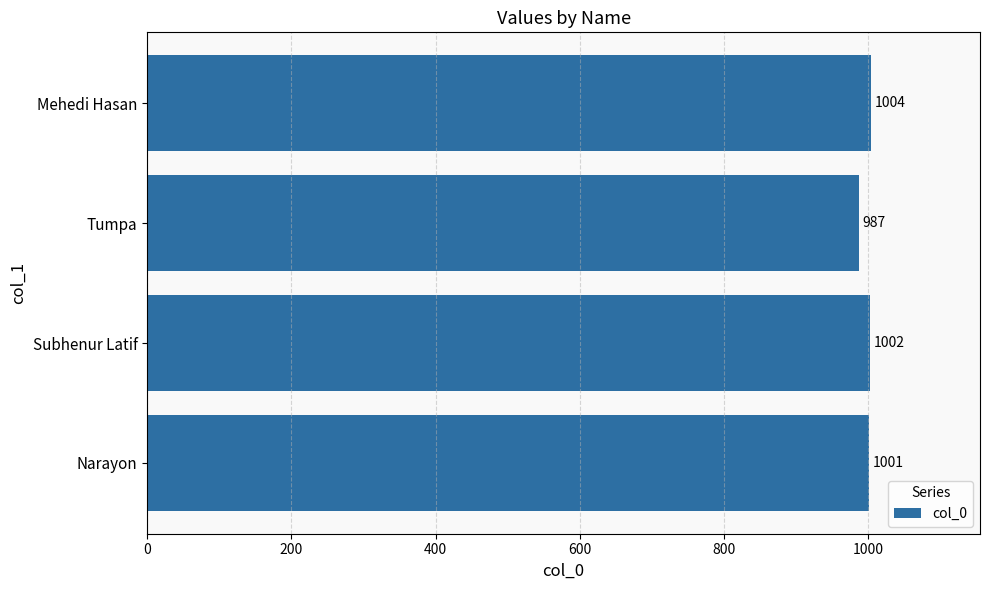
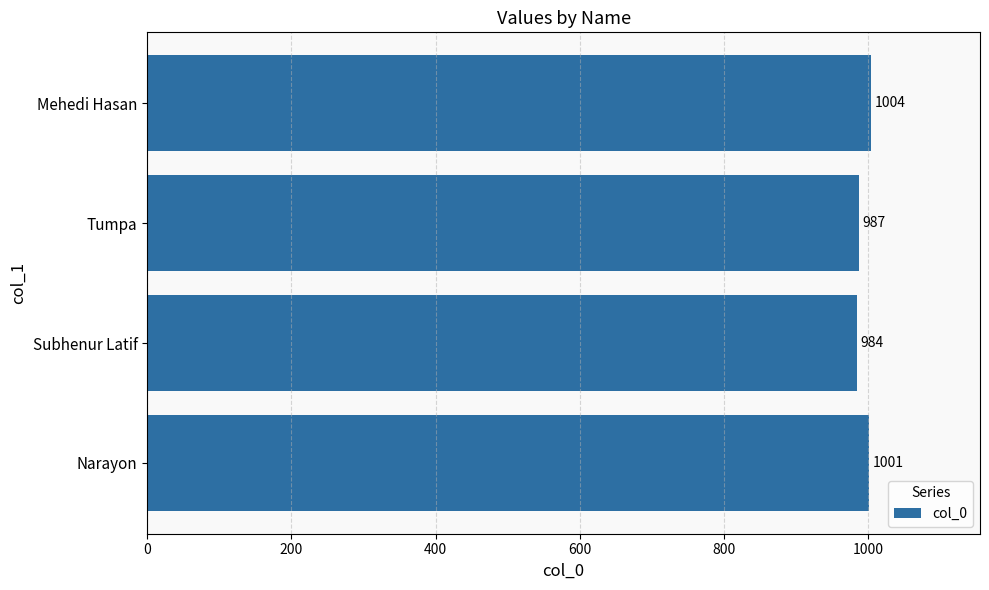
Subhenur Latif: 1002 -> 984
